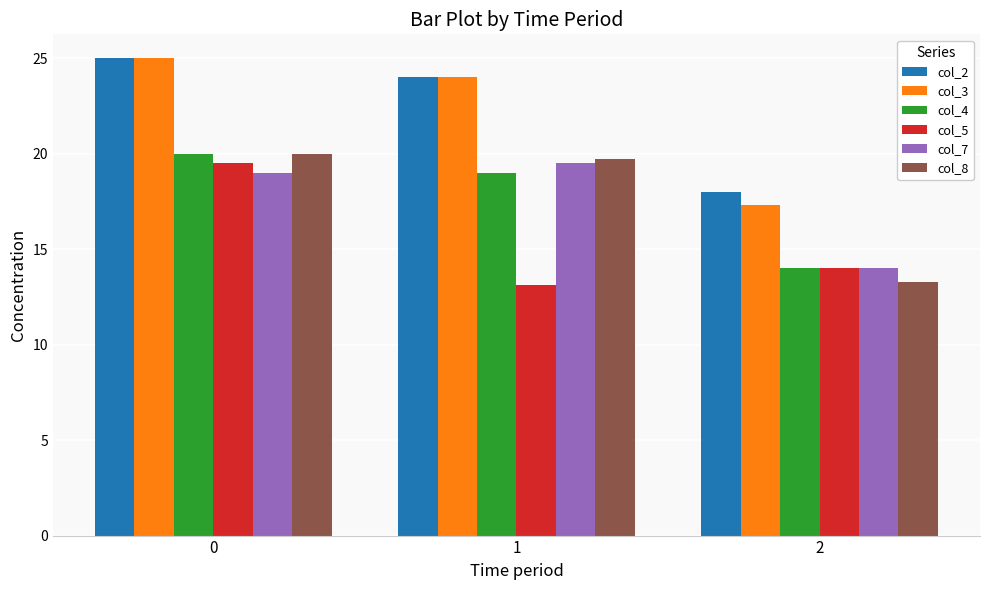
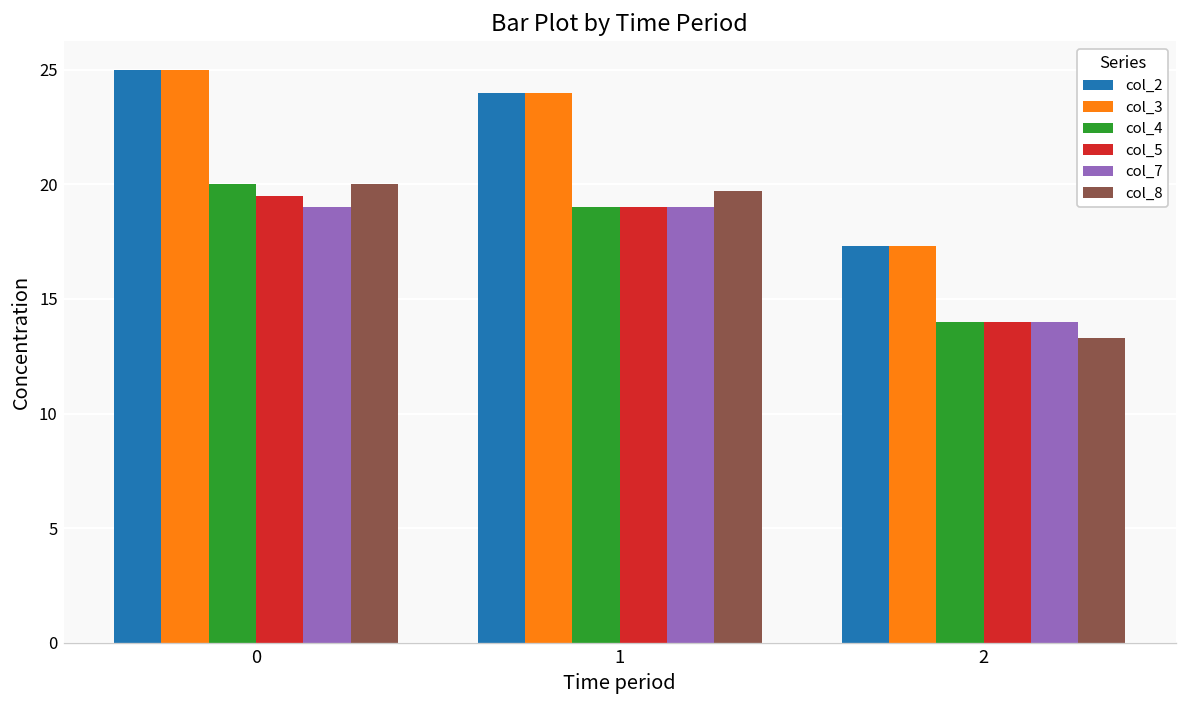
col_5, 1: 13.1 -> 19.0
col_7, 1: 19.5 -> 19.0
col_2, 2: 18.0 -> 17.3
